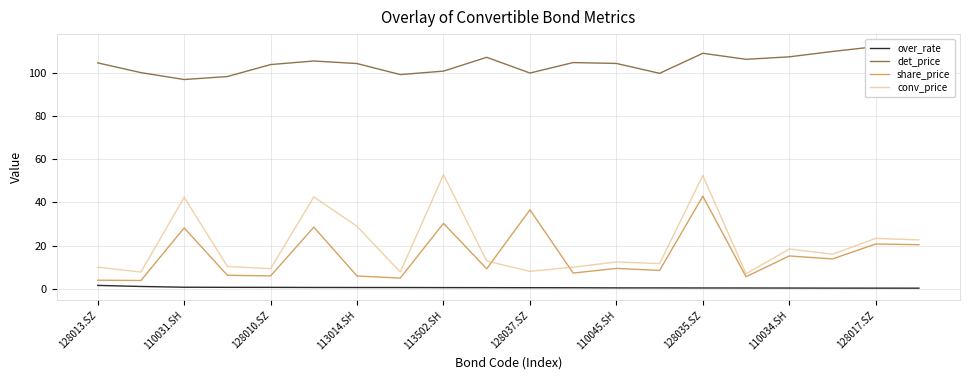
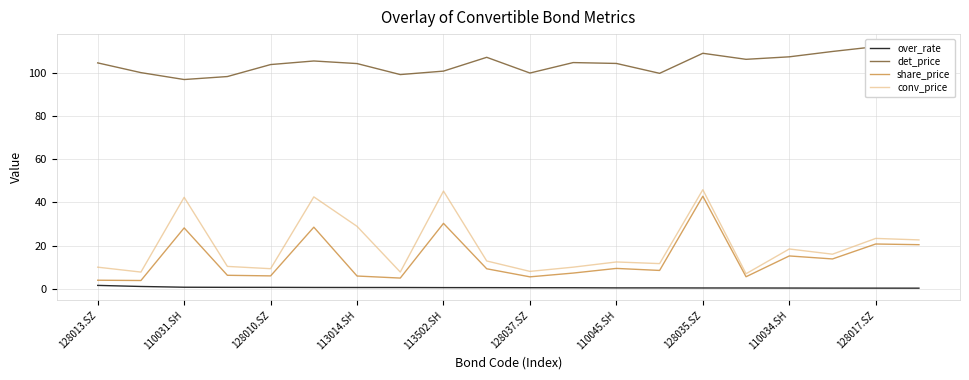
conv_price, 113502.SH: 53 -> 45
share_price, 128037.SZ: 37 -> 6
conv_price, 128035.SZ: 53 -> 46
